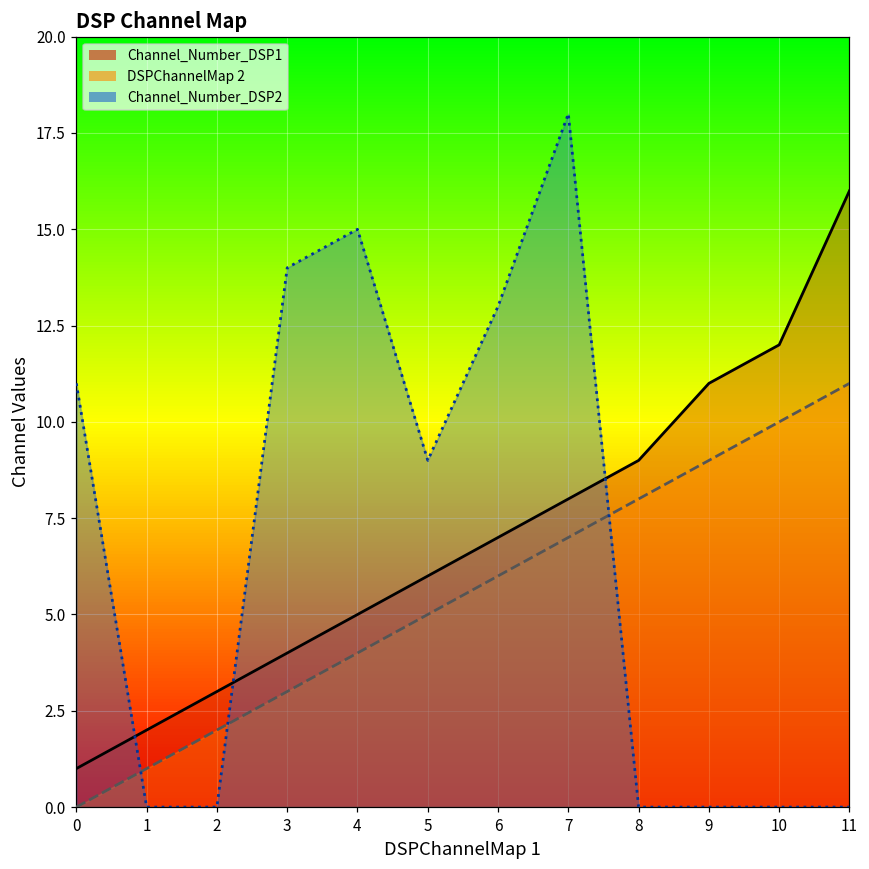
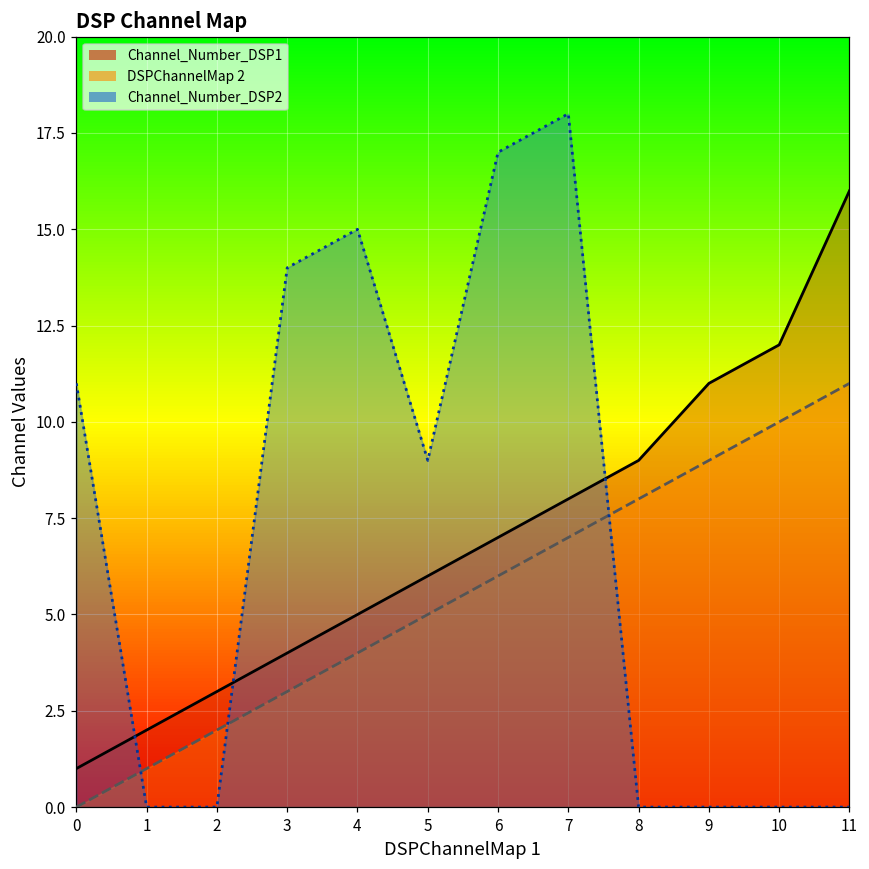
Channel_Number_DSP2, 6: 13 -> 17
